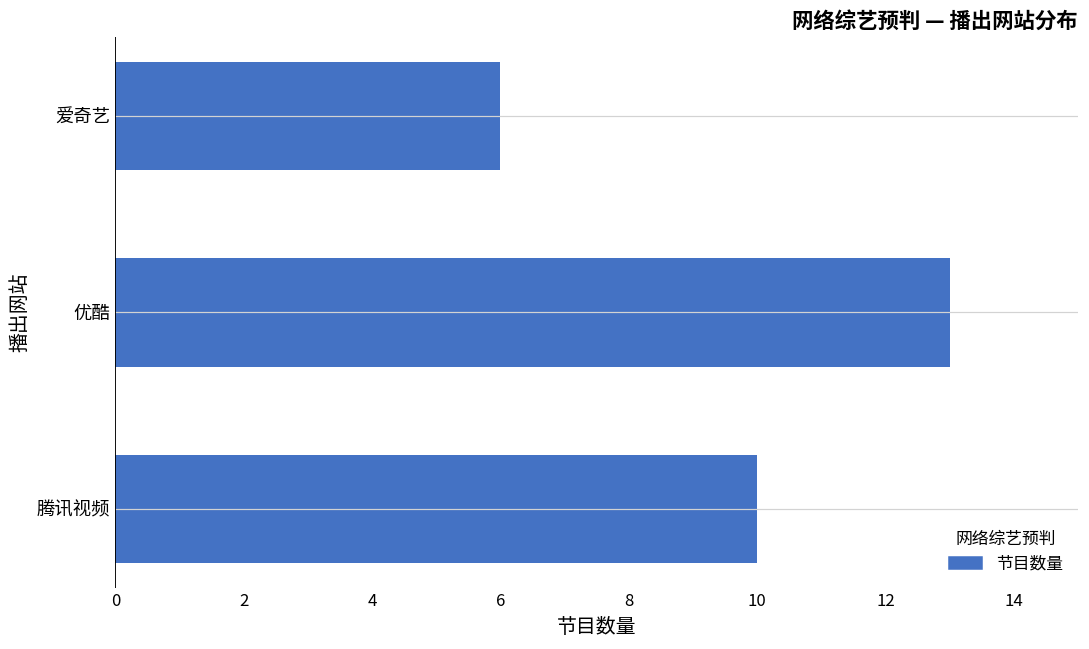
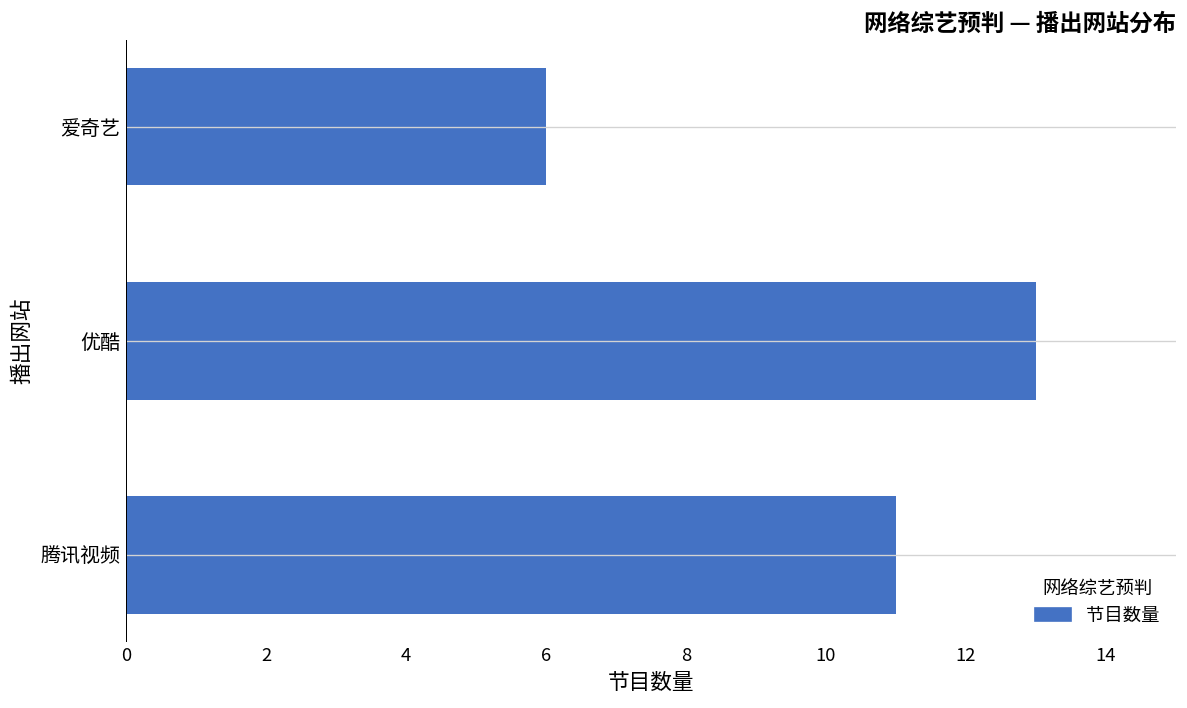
腾讯视频: 10 -> 11
